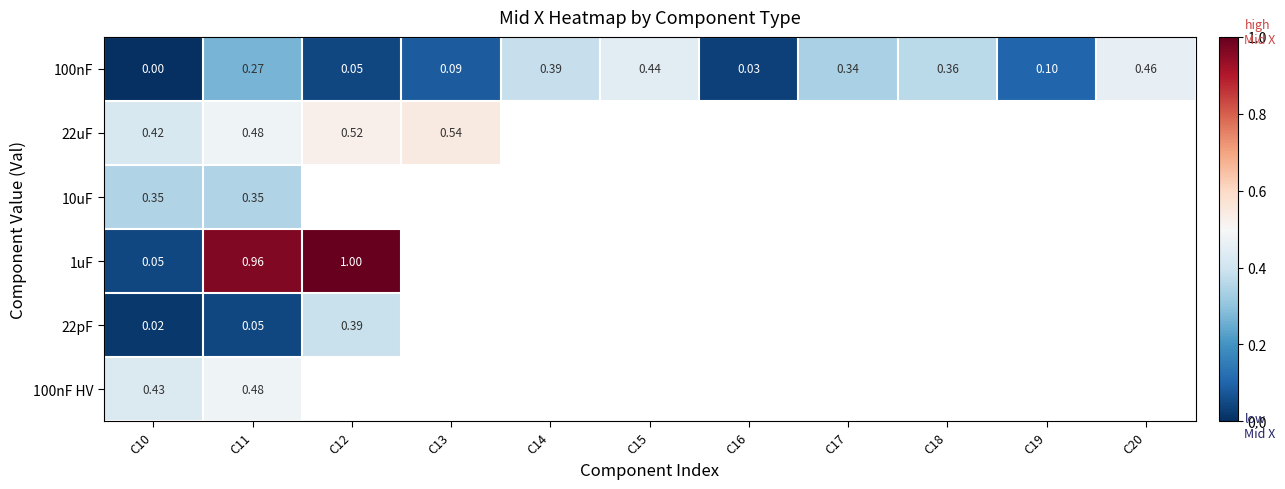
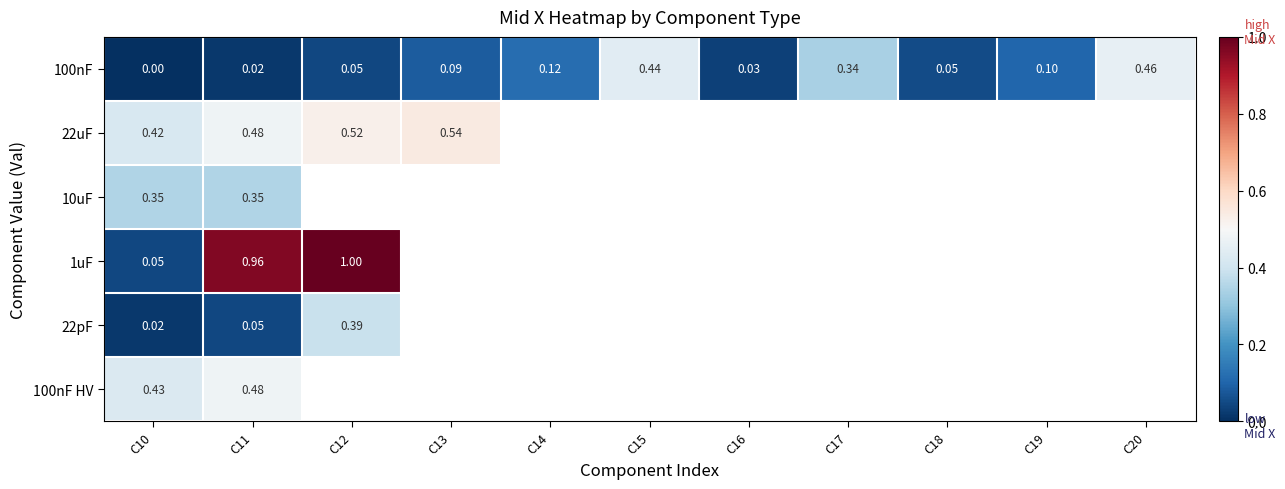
100nF, C11: 0.27 -> 0.02
100nF, C14: 0.39 -> 0.12
100nF, C18: 0.36 -> 0.05
